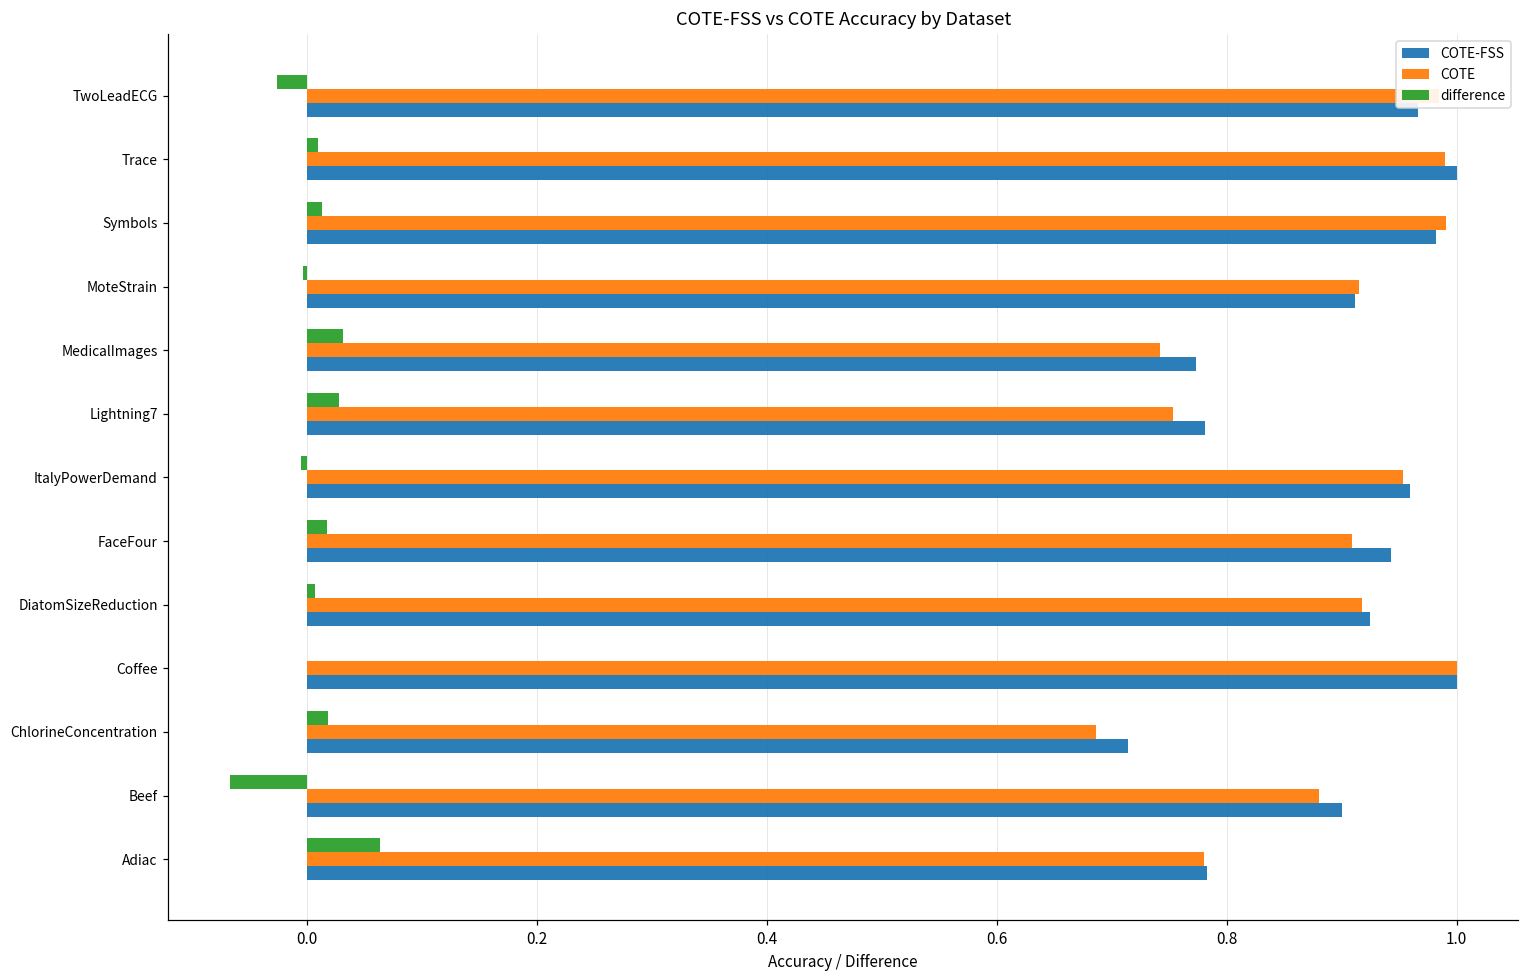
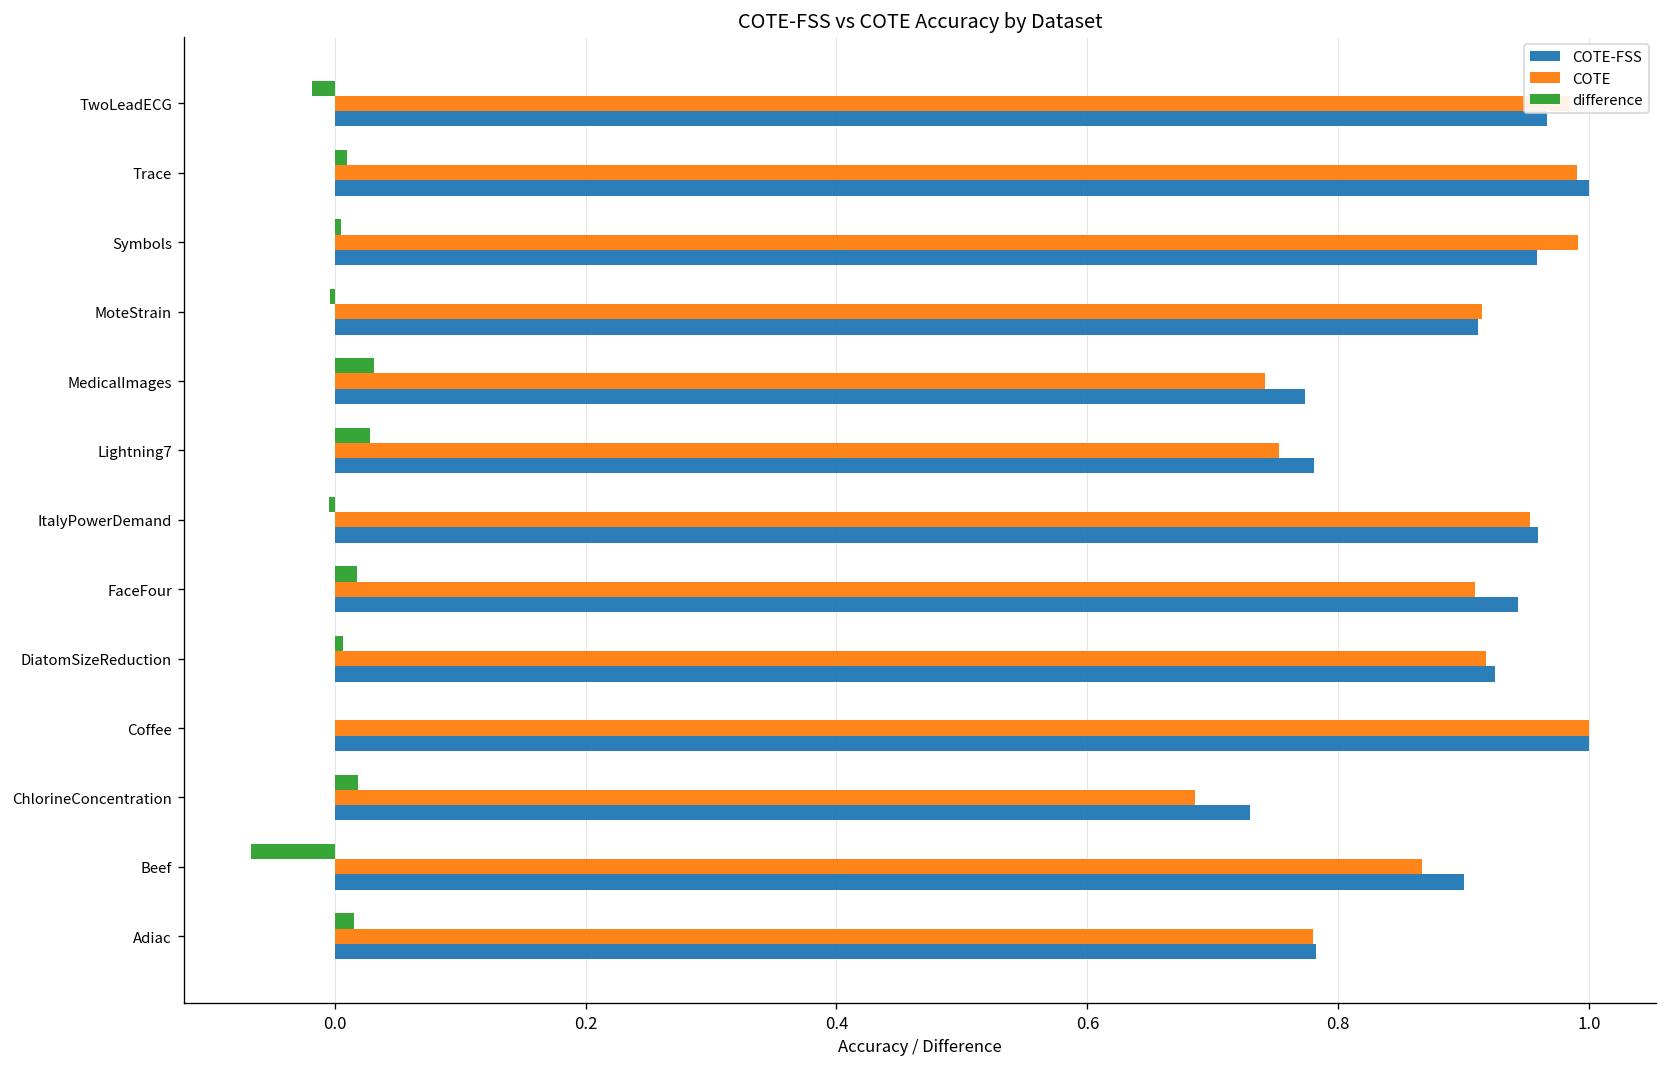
difference, TwoLeadECG: -0.026 -> -0.018
difference, Symbols: 0.013 -> 0.005
COTE-FSS, Symbols: 0.982 -> 0.959
COTE-FSS, ChlorineConcentration: 0.715 -> 0.730
COTE, Beef: 0.880 -> 0.867
difference, Adiac: 0.063 -> 0.016
